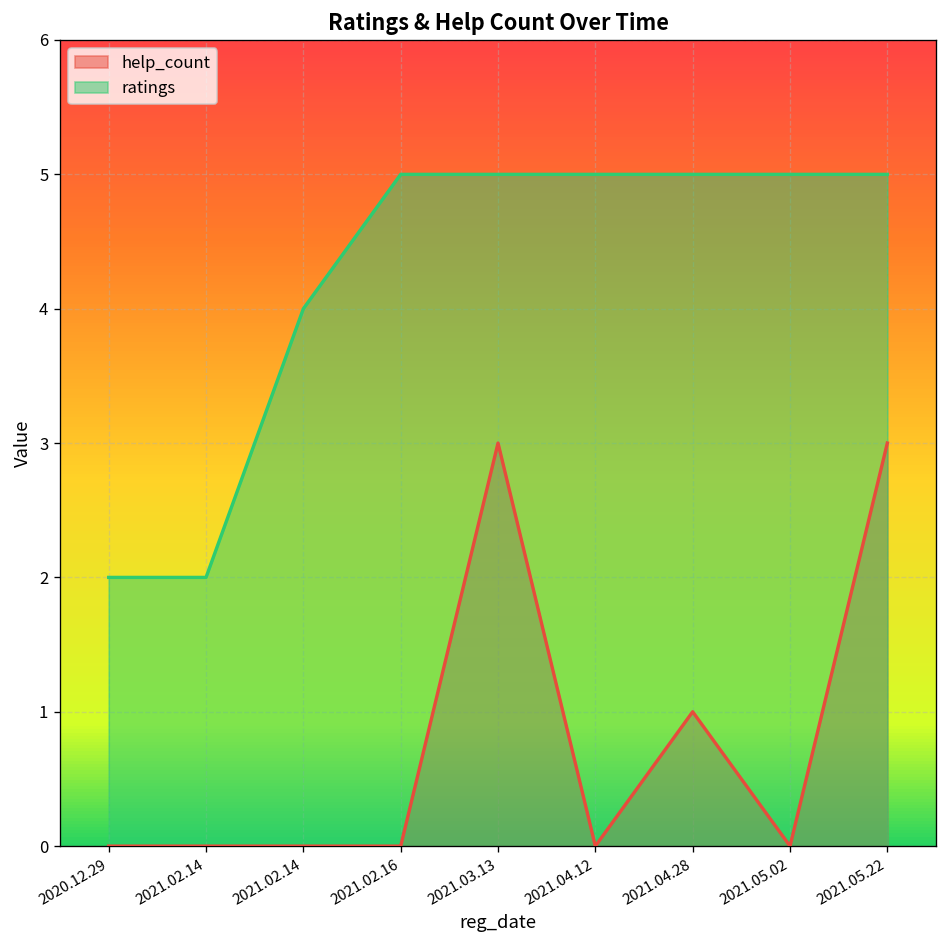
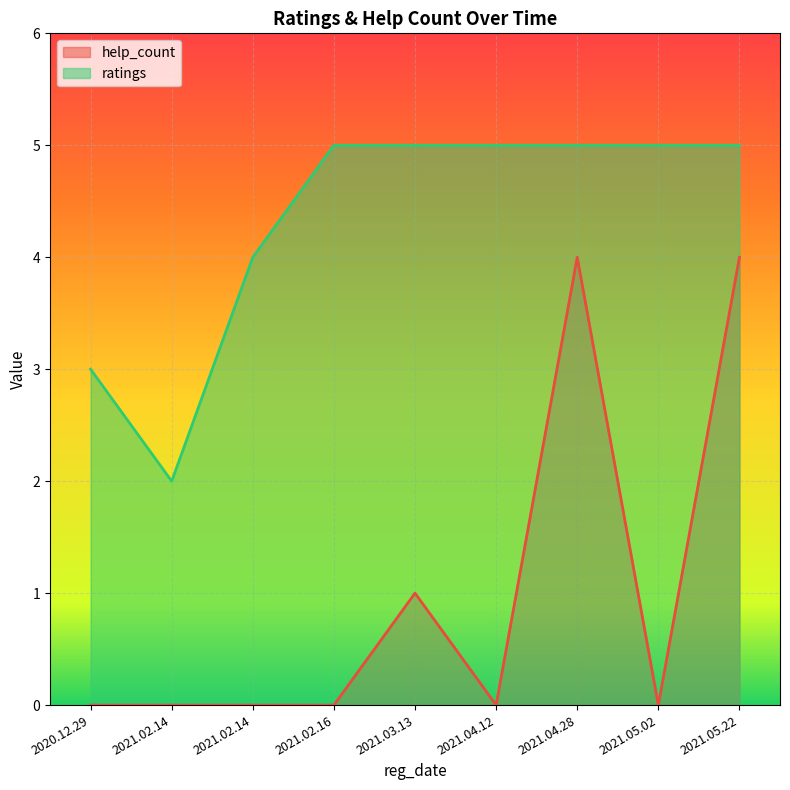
ratings, 2020.12.29: 2 -> 3
help_count, 2021.03.13: 3 -> 1
help_count, 2021.04.28: 1 -> 4
help_count, 2021.05.22: 3 -> 4
